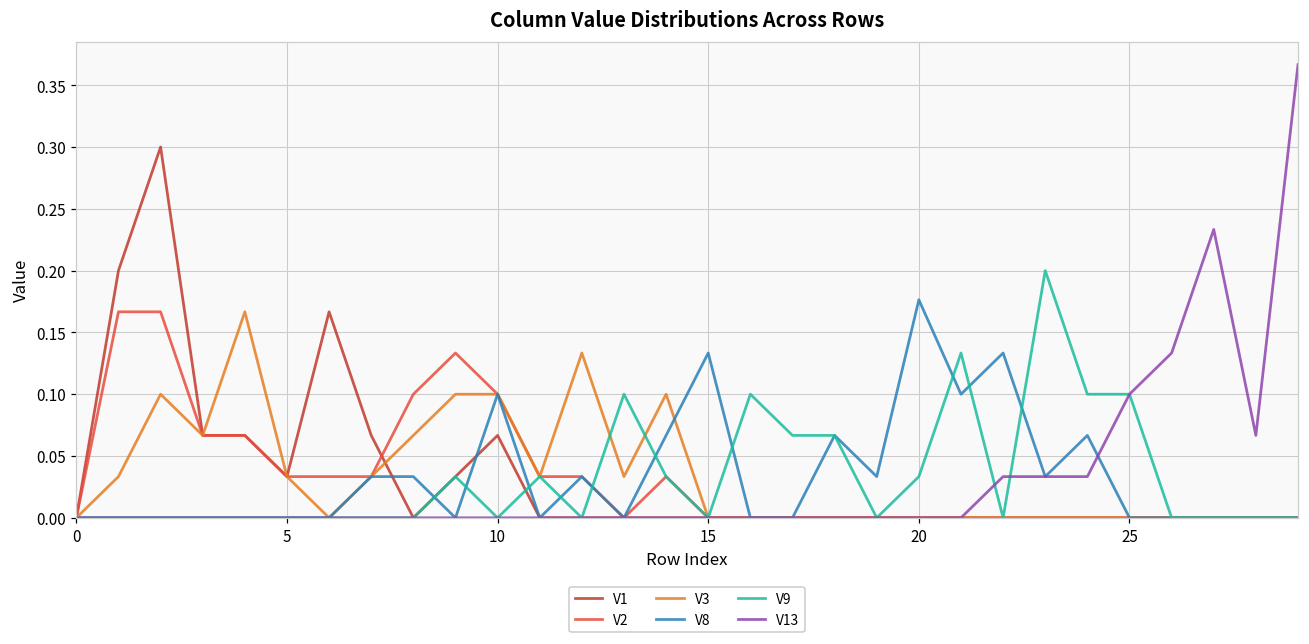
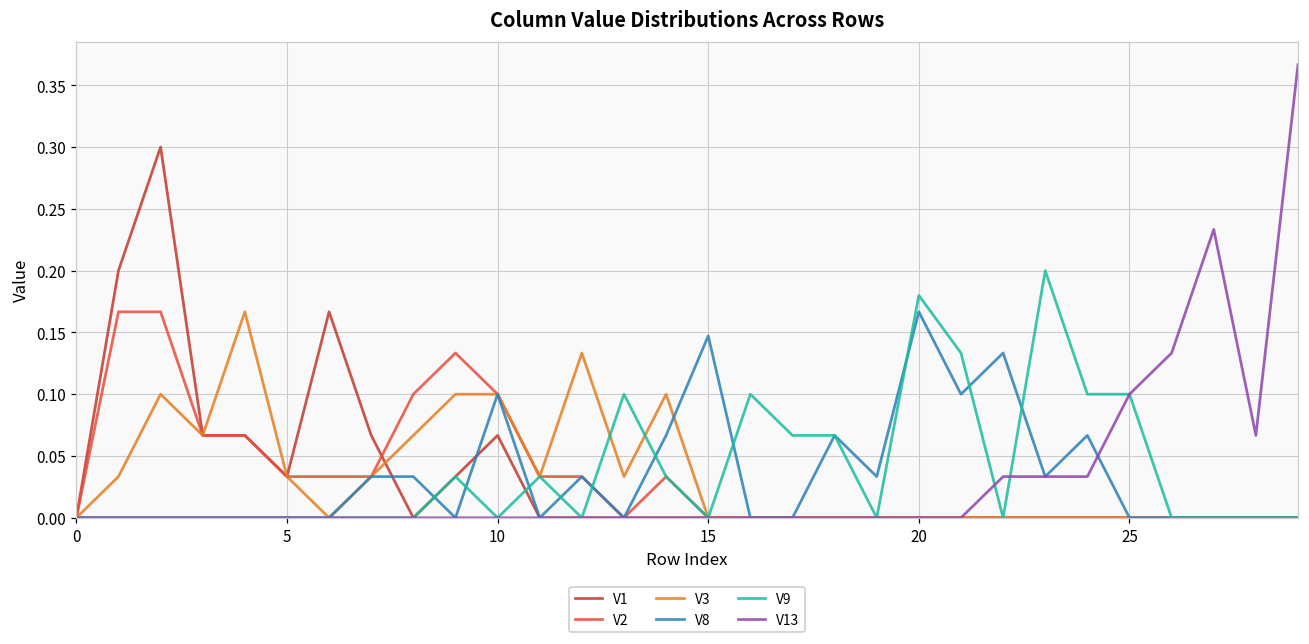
V8, 15: 0.133 -> 0.147
V8, 20: 0.176 -> 0.167
V9, 20: 0.033 -> 0.180
